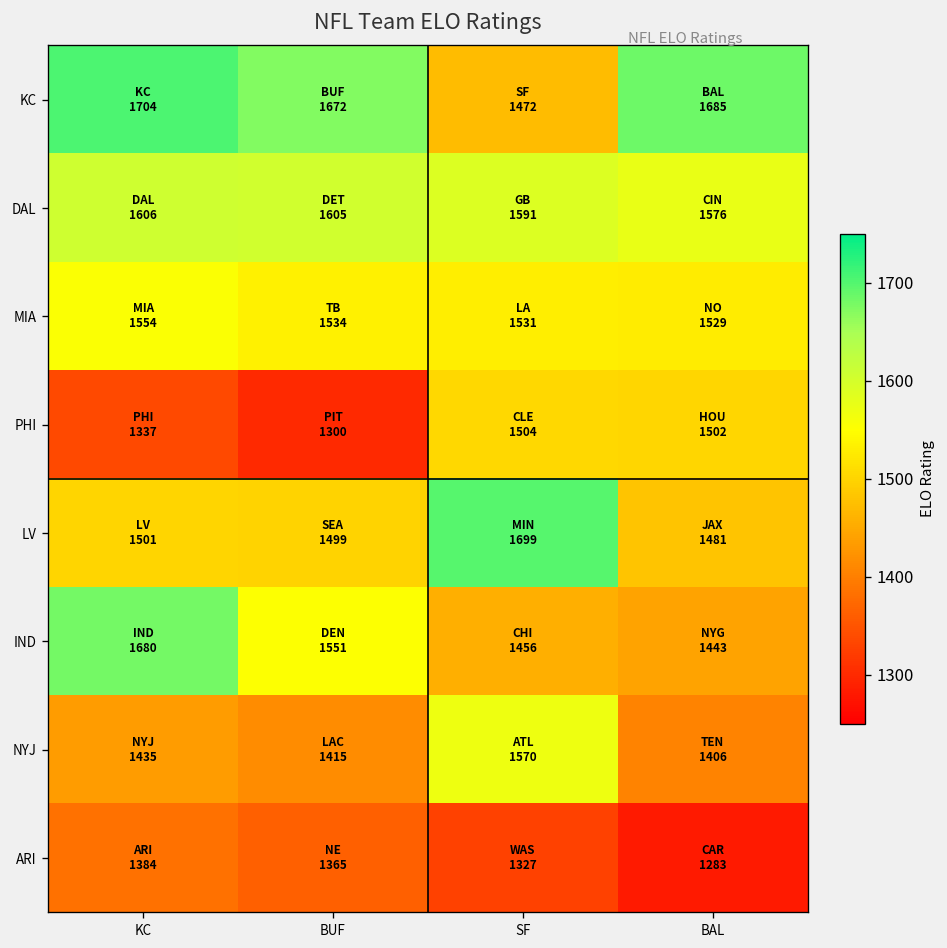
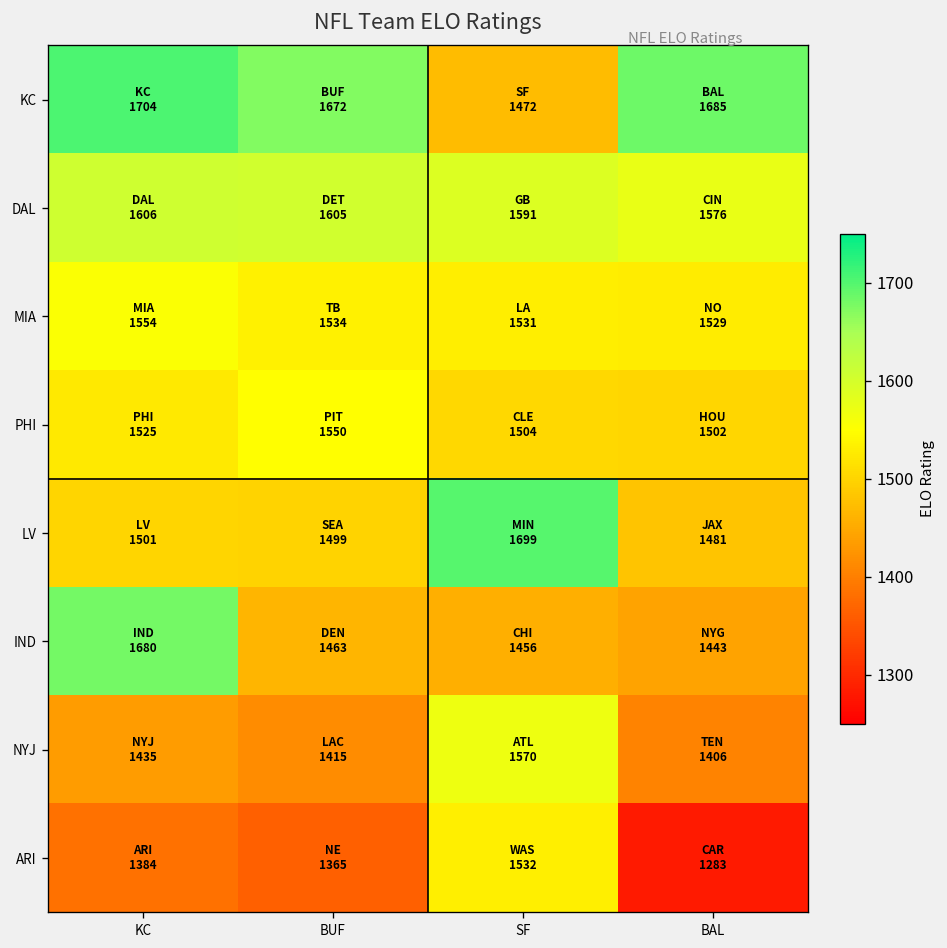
PHI, KC: 1337 -> 1525
PHI, BUF: 1300 -> 1550
IND, BUF: 1551 -> 1463
ARI, SF: 1327 -> 1532
